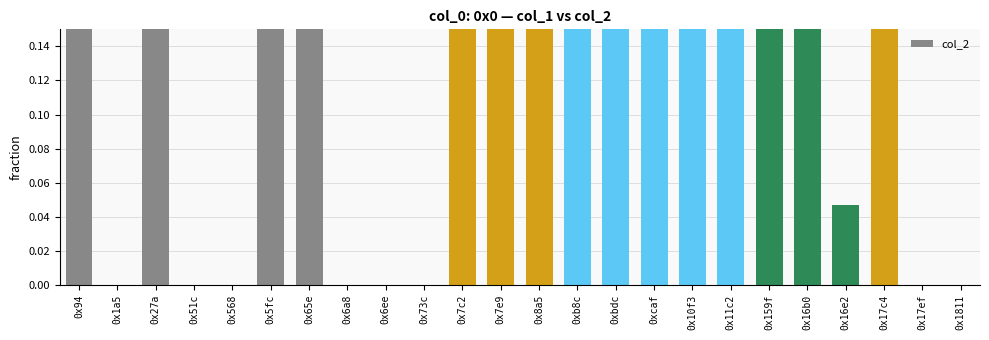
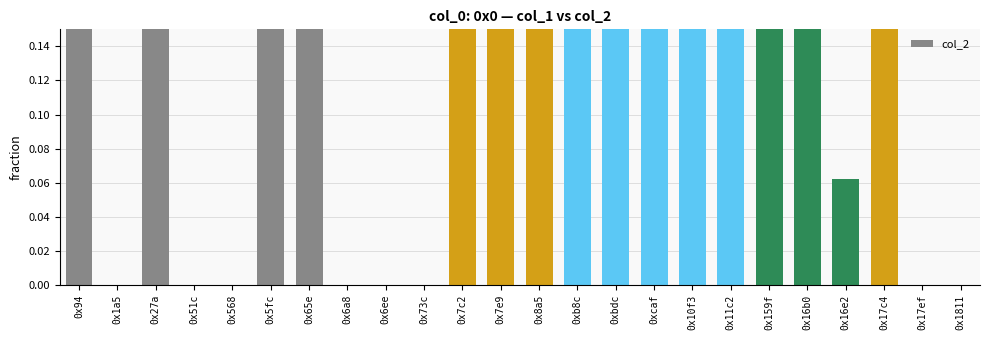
0x16e2: 0.047 -> 0.062
